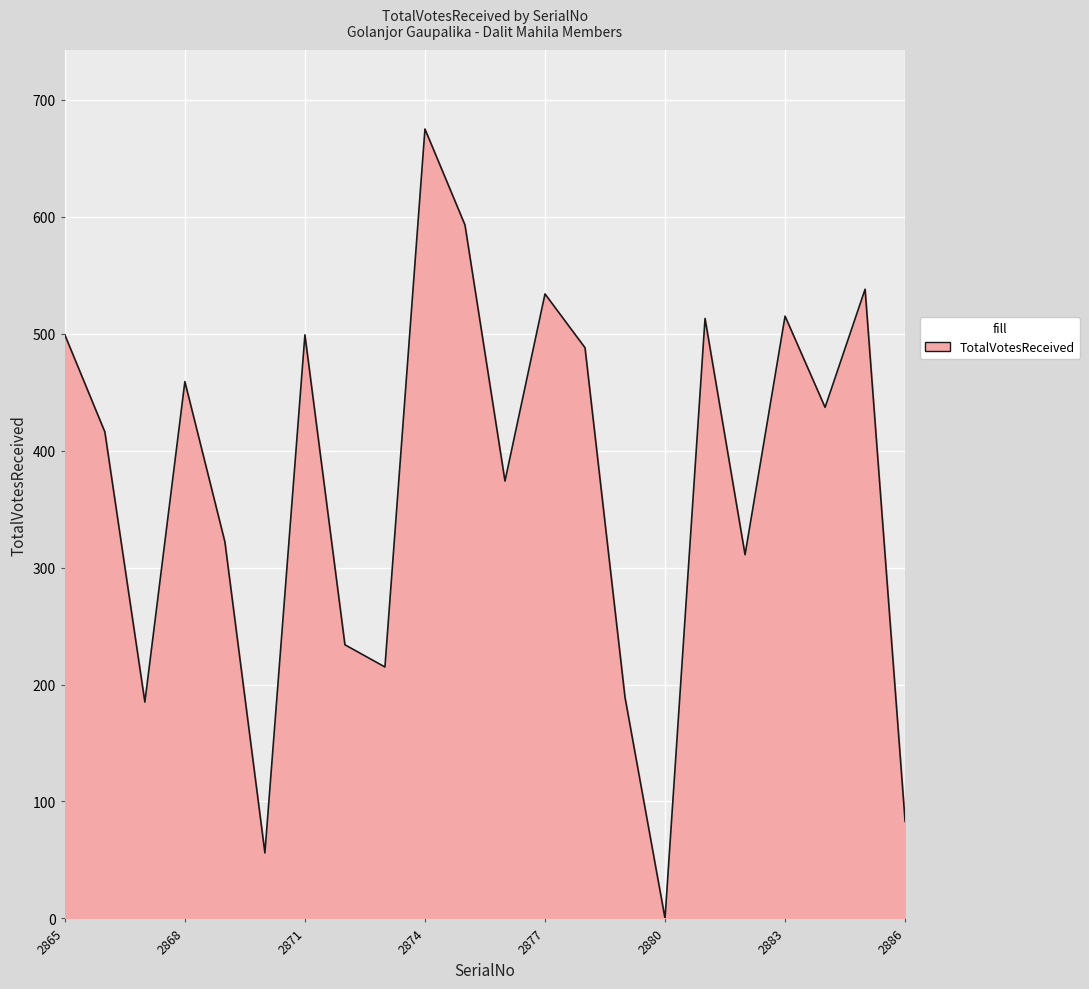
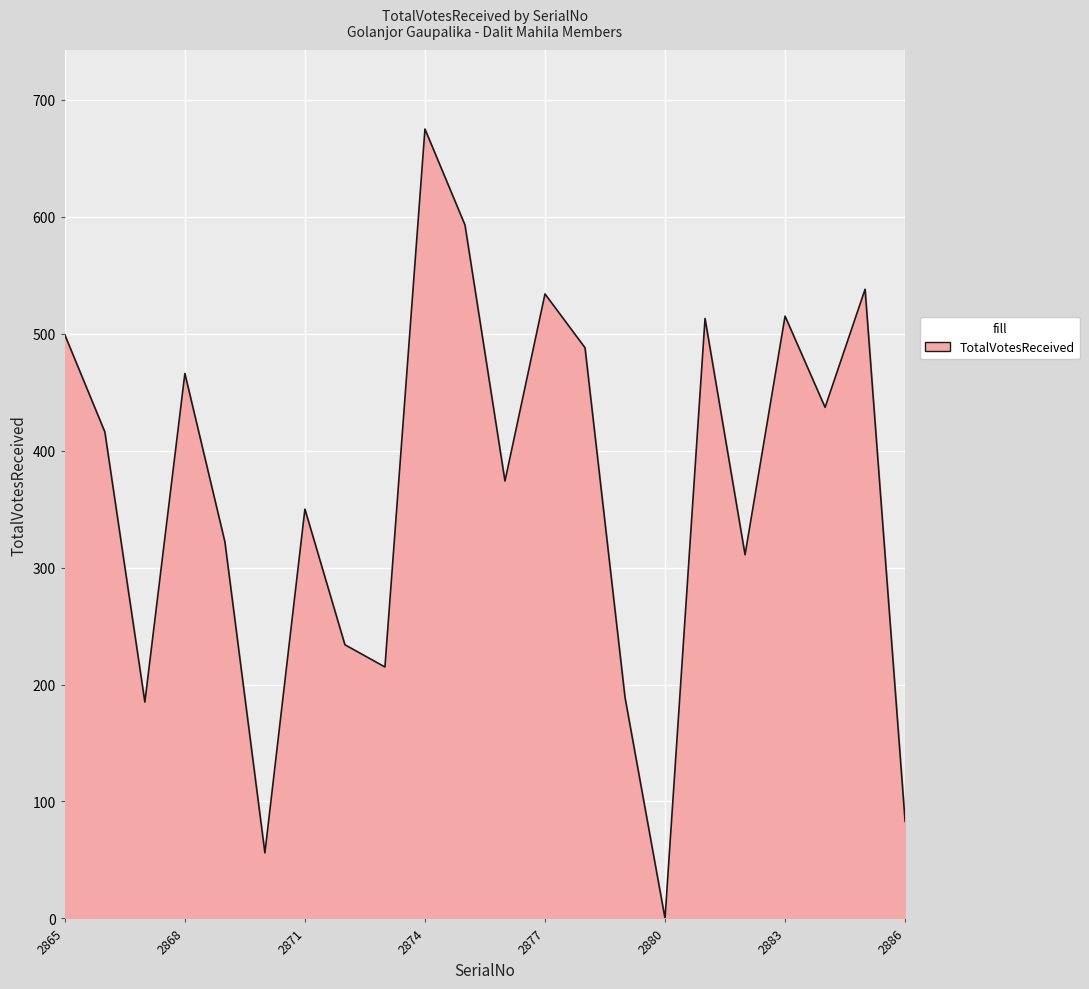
2868: 459 -> 466
2871: 499 -> 350
